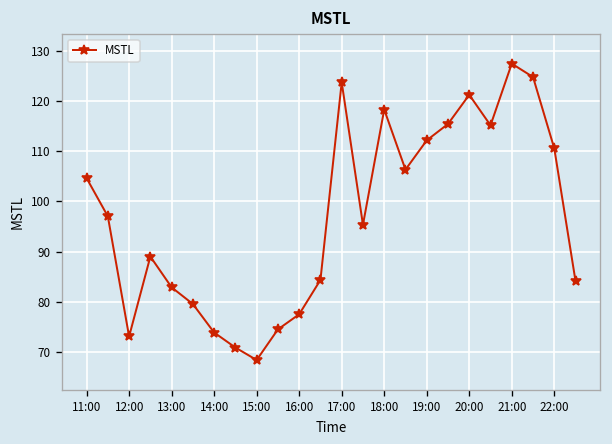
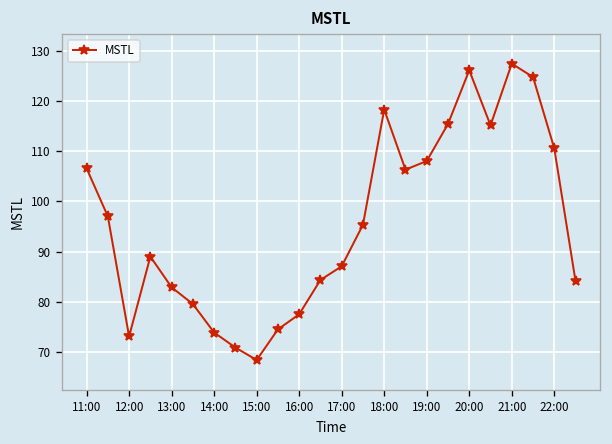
11:00: 105 -> 107
17:00: 124 -> 87
19:00: 112 -> 108
20:00: 121 -> 126
